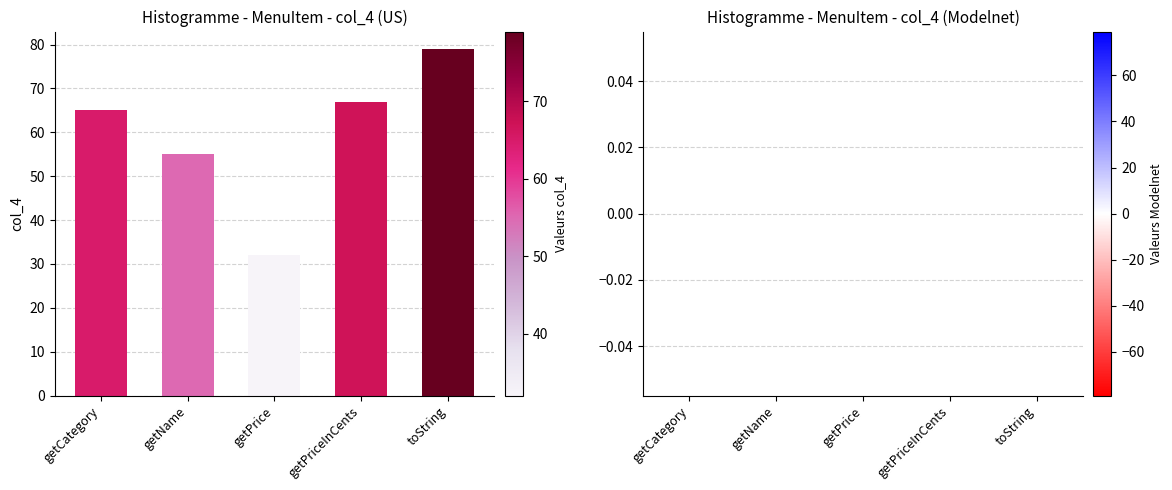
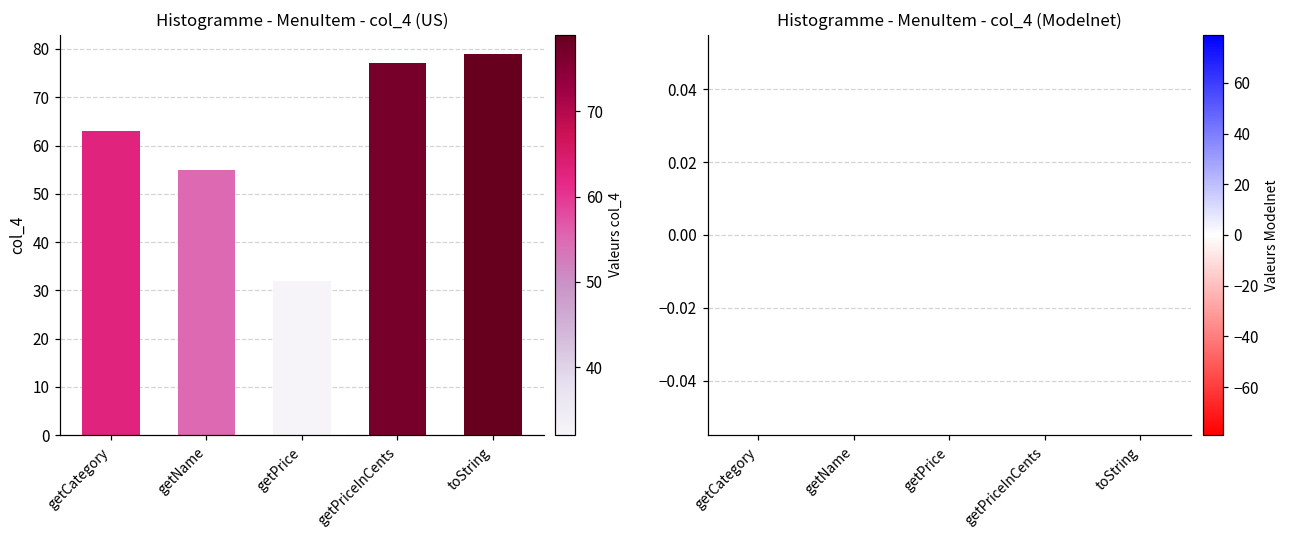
Histogramme - MenuItem - col_4 (US), getCategory: 65 -> 63
Histogramme - MenuItem - col_4 (US), getPriceInCents: 67 -> 77
